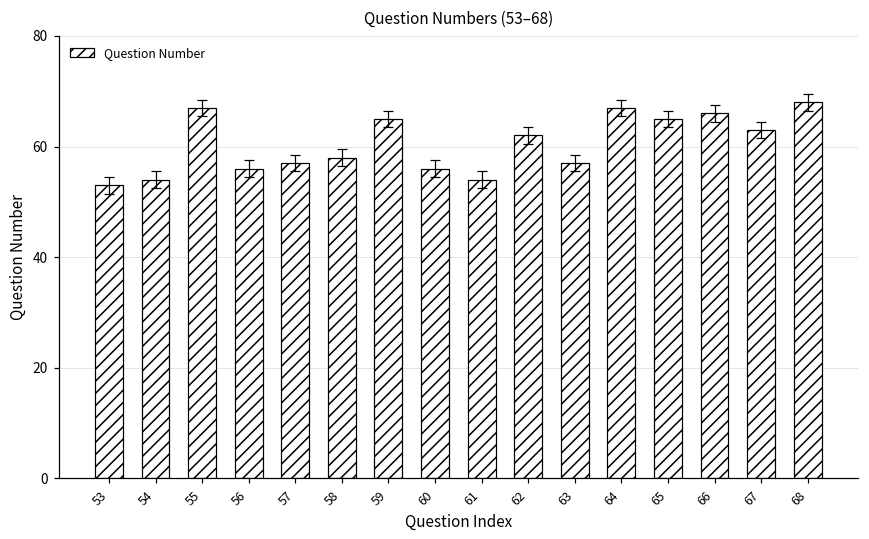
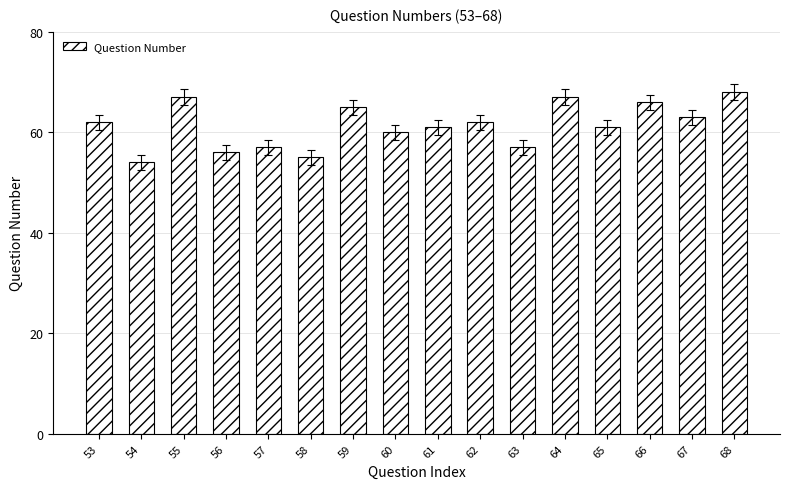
Question Number, 53: 53 -> 62
Question Number, 58: 58 -> 55
Question Number, 60: 56 -> 60
Question Number, 61: 54 -> 61
Question Number, 65: 65 -> 61
